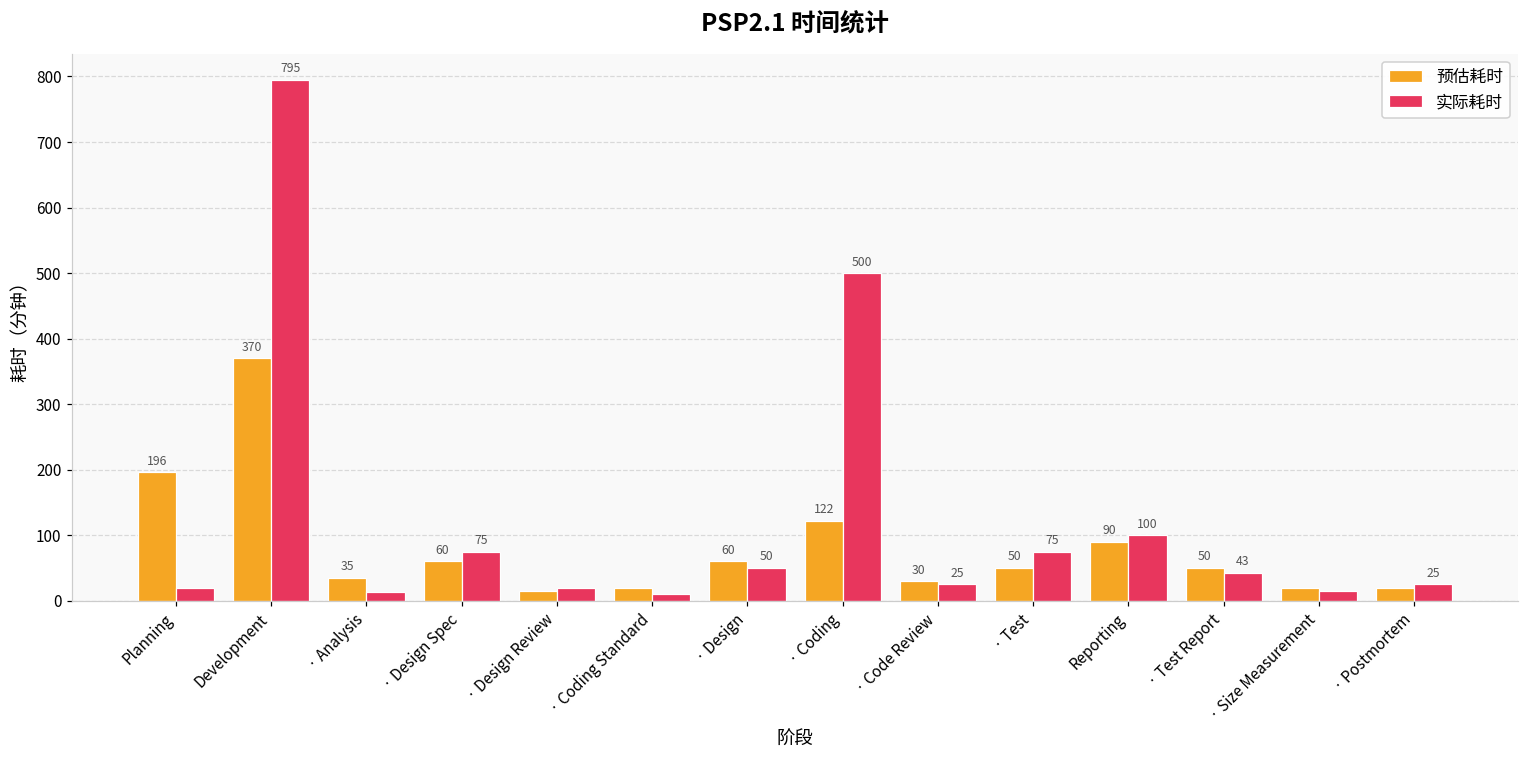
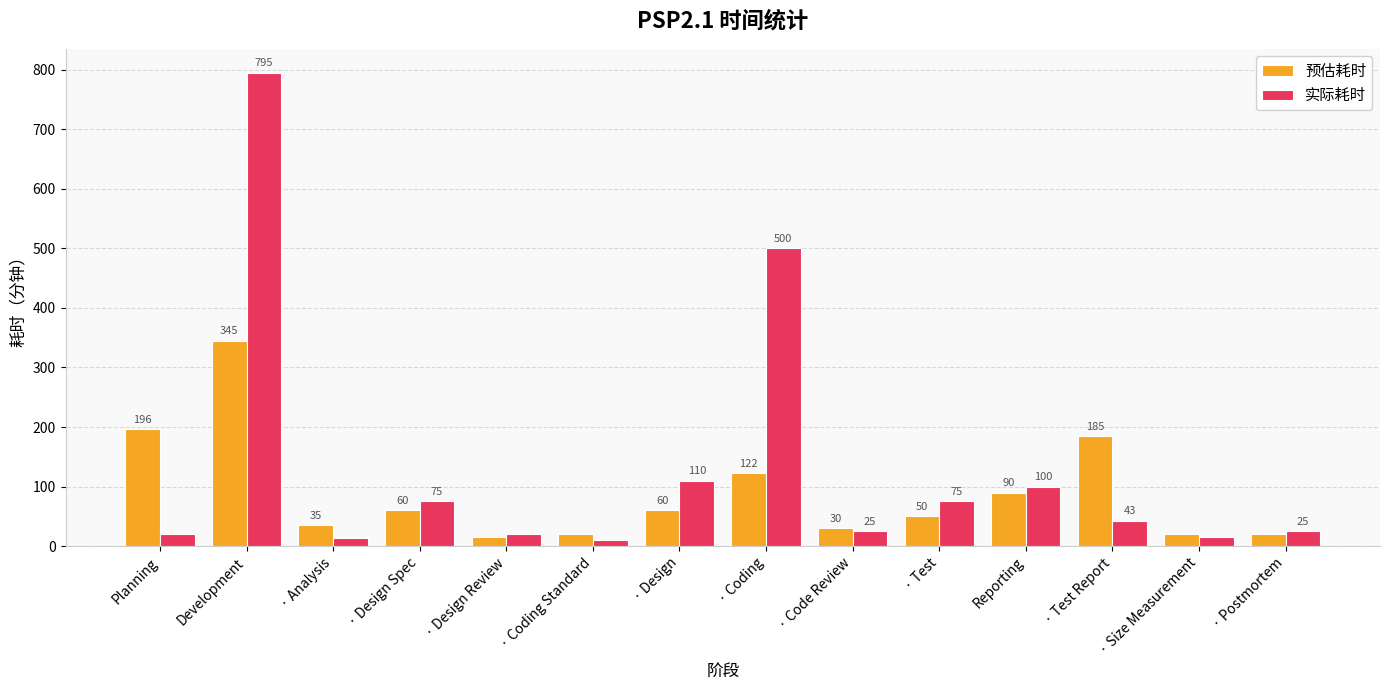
预估耗时, Development: 370 -> 345
实际耗时, · Design: 50 -> 110
预估耗时, · Test Report: 50 -> 185
